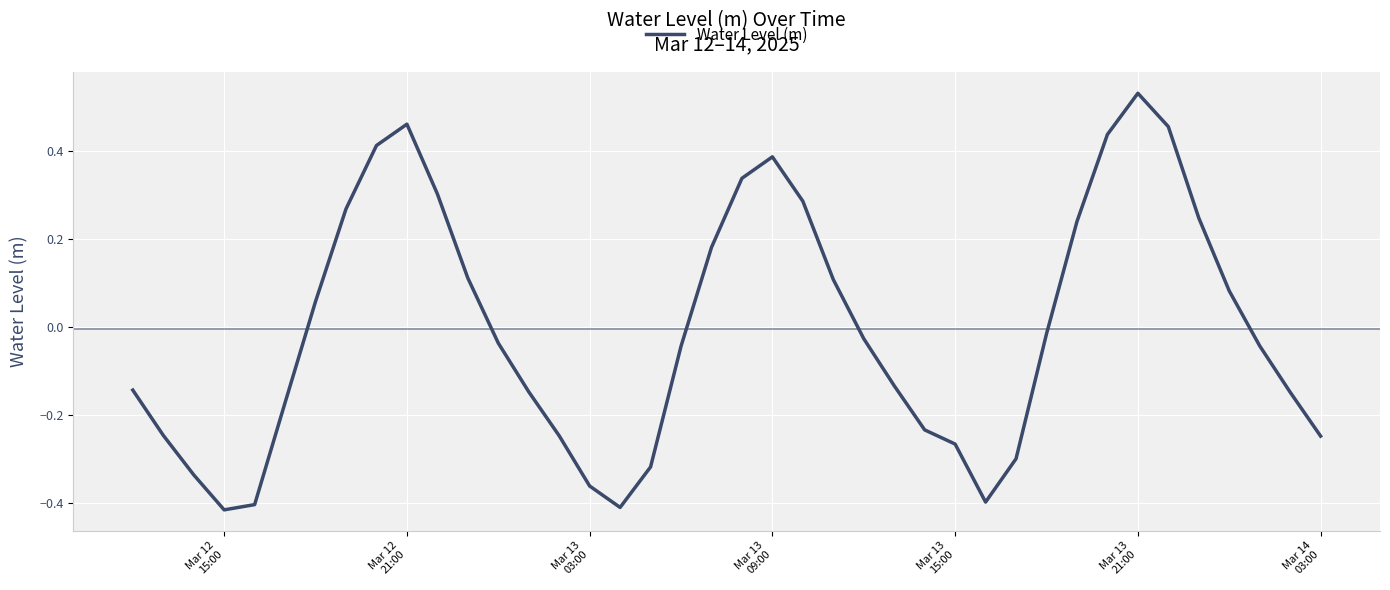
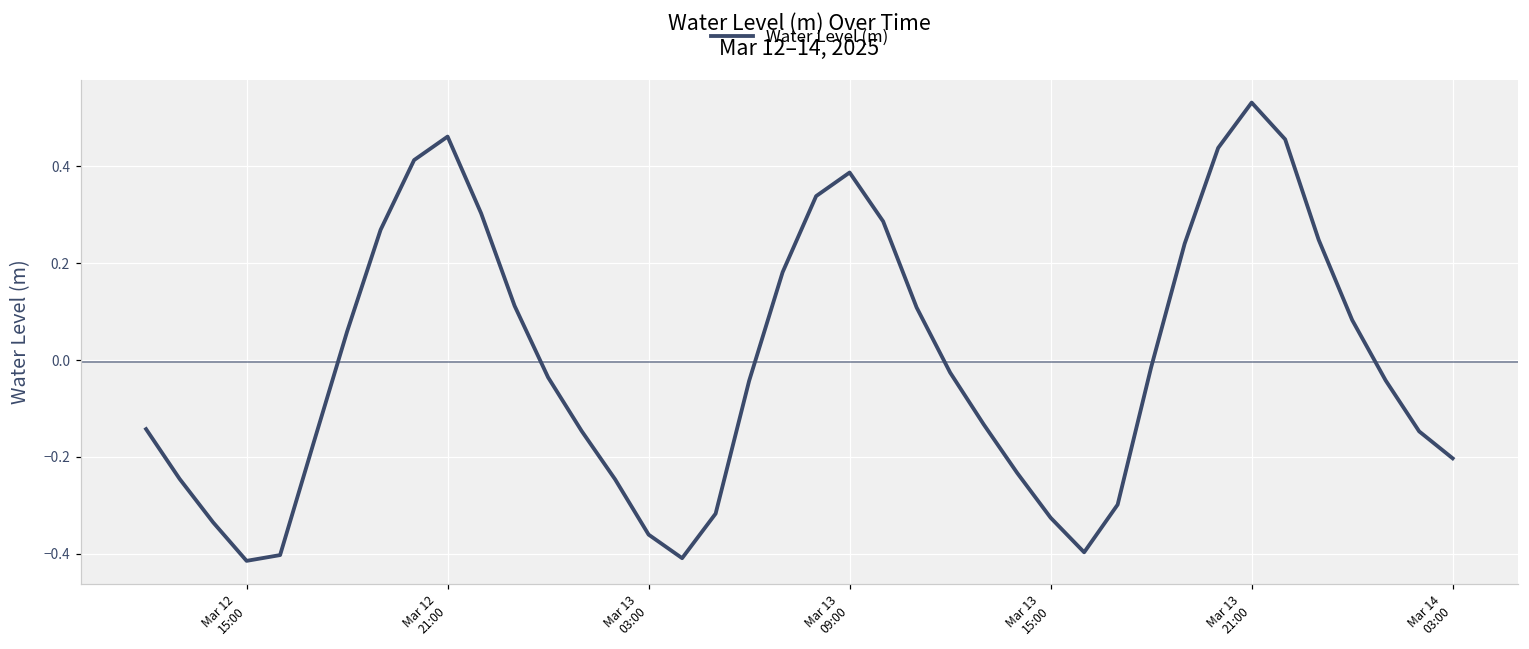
Mar 13 15:00: -0.27 -> -0.33
Mar 14 03:00: -0.25 -> -0.20
